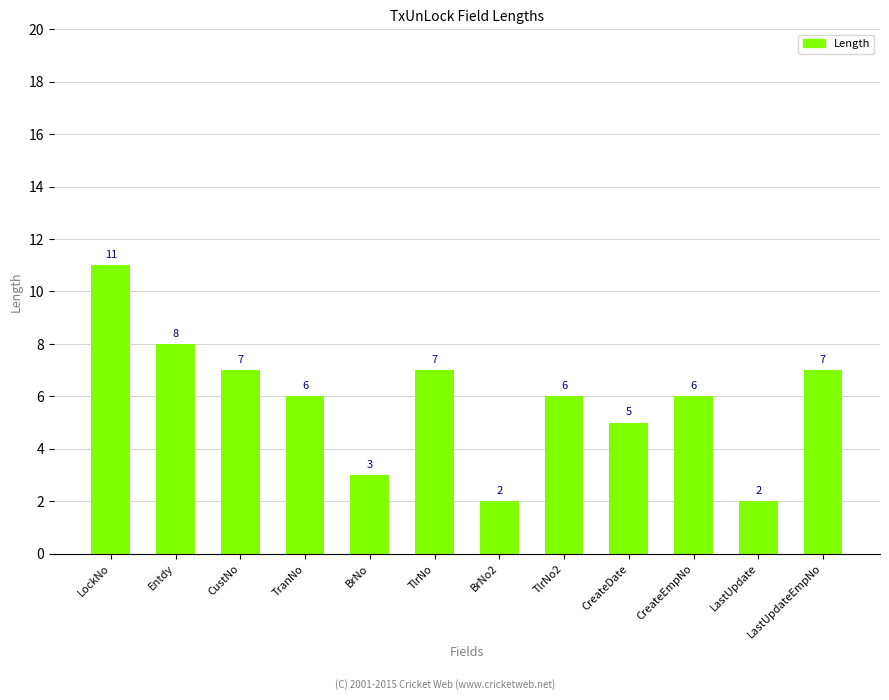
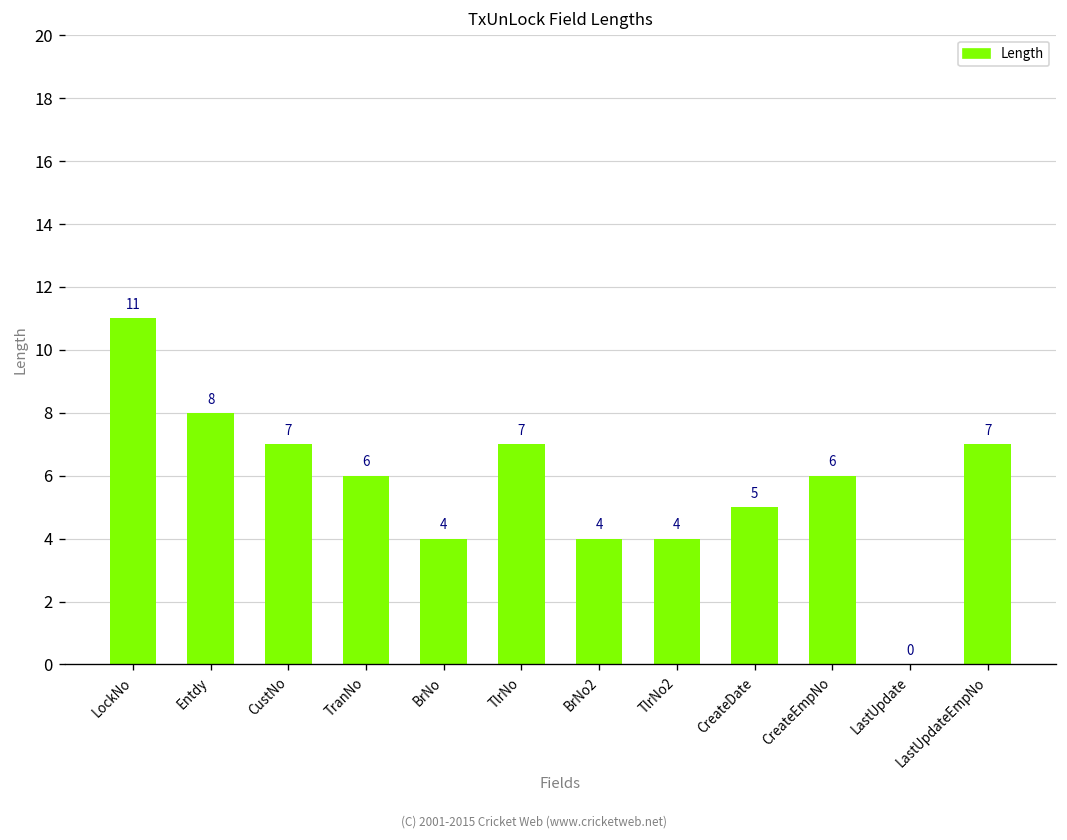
BrNo: 3 -> 4
BrNo2: 2 -> 4
TlrNo2: 6 -> 4
LastUpdate: 2 -> 0
